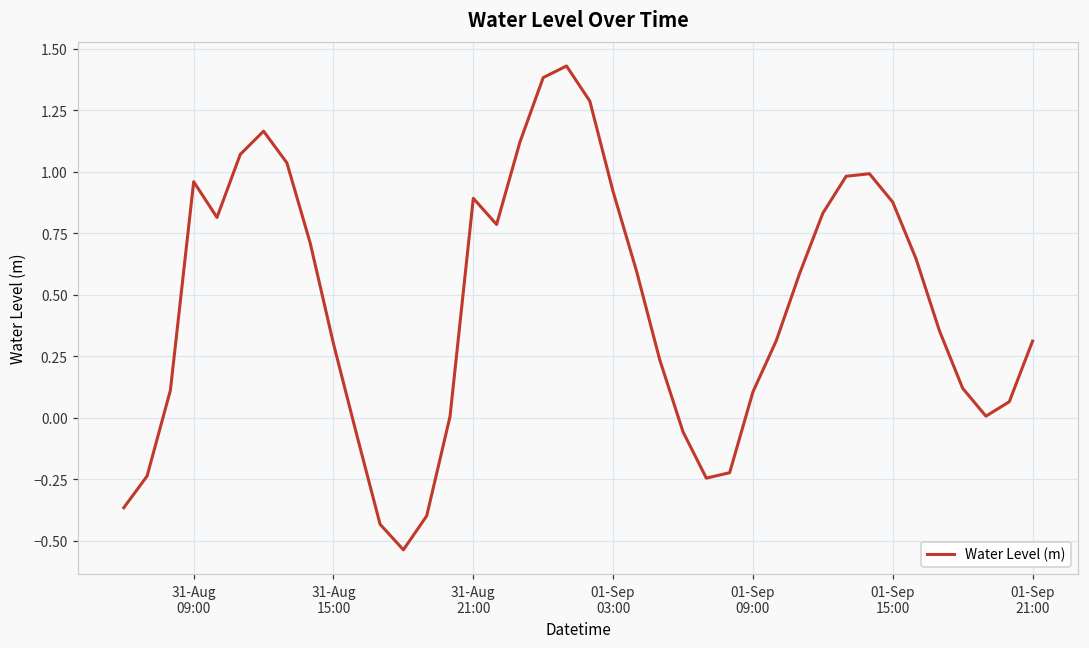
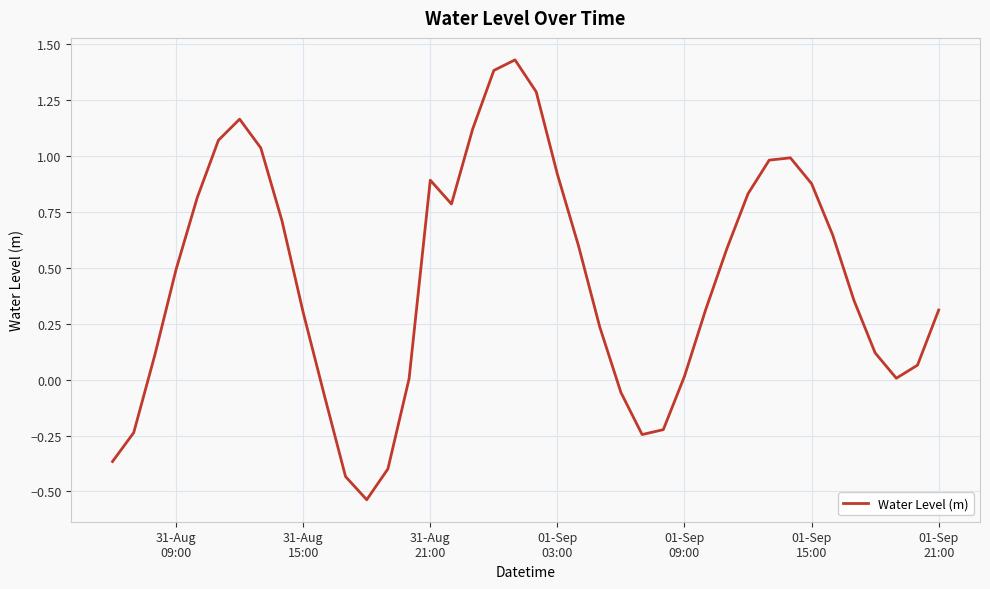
31-Aug 09:00: 0.96 -> 0.49
01-Sep 09:00: 0.11 -> 0.02
